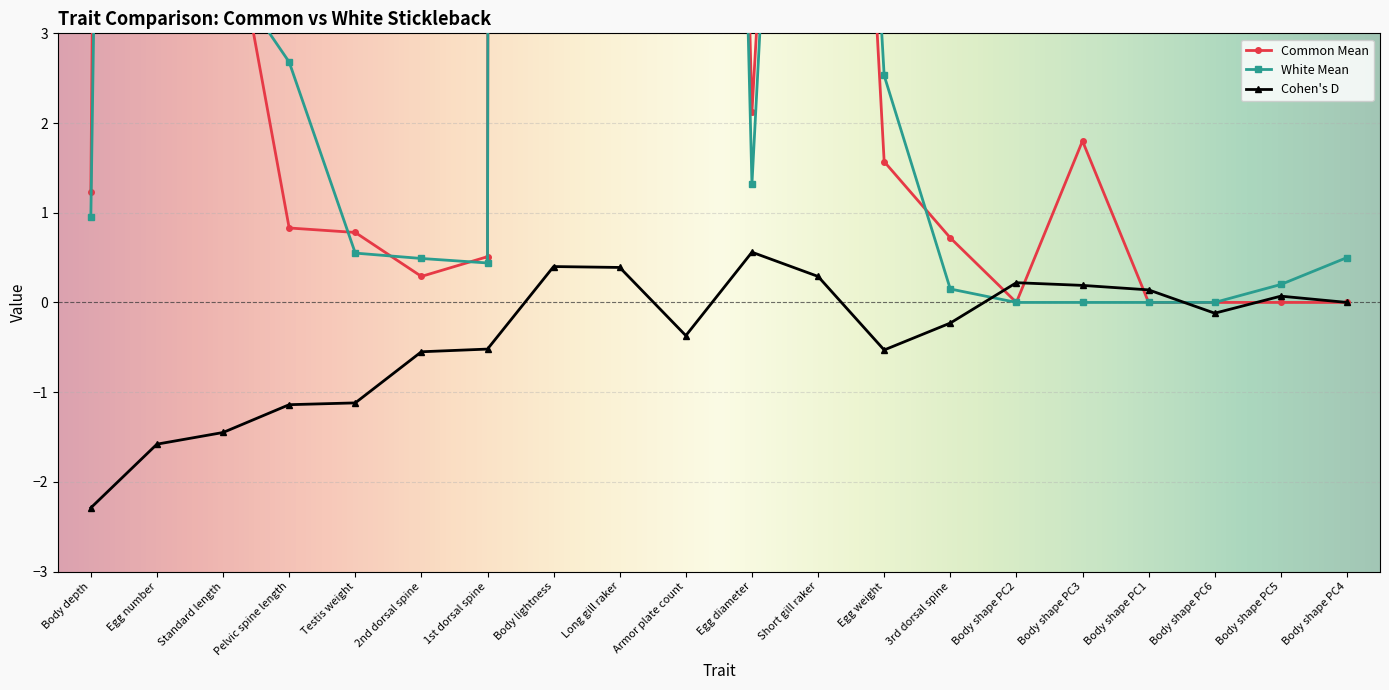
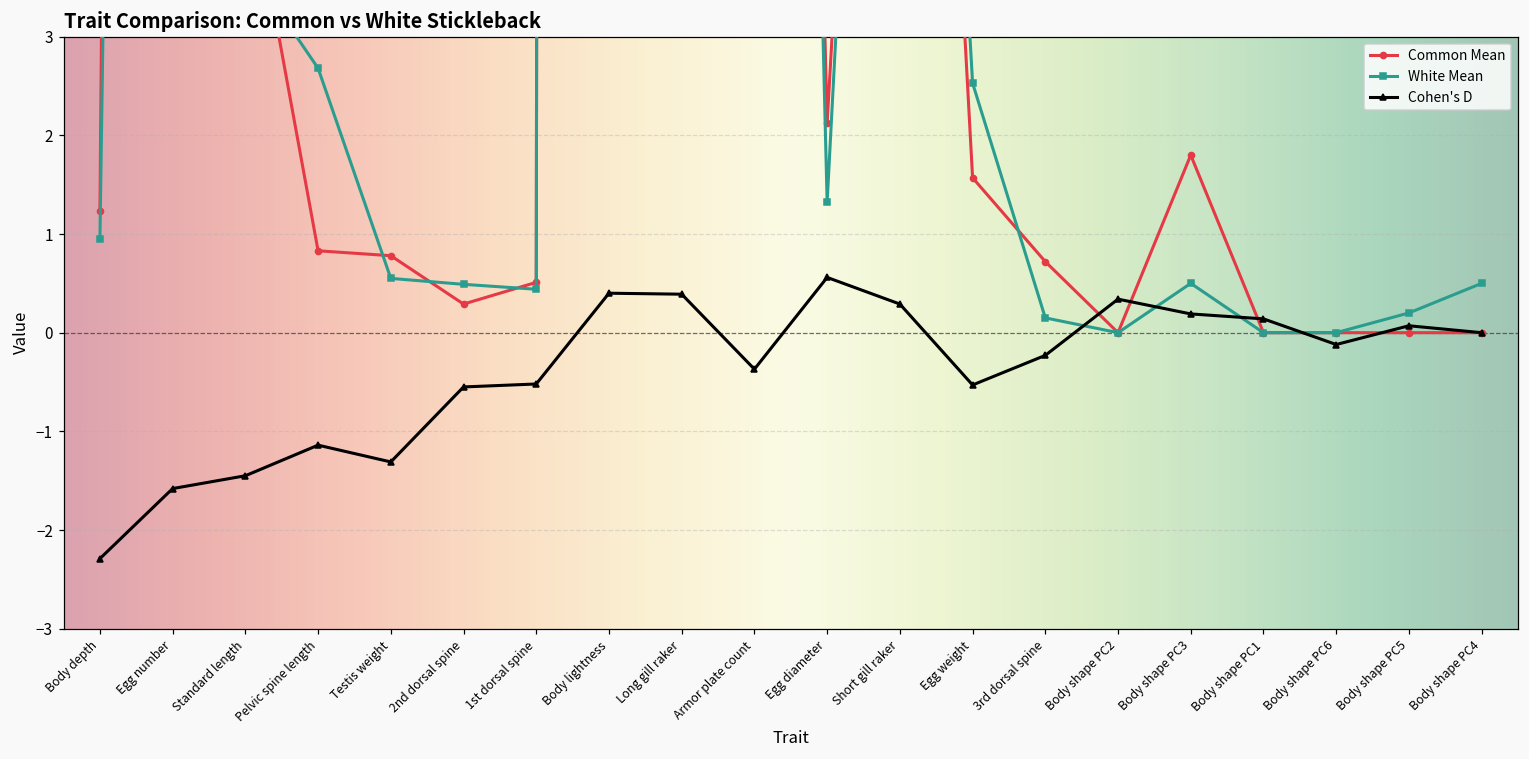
Cohen's D, Testis weight: -1.1 -> -1.3
Cohen's D, Body shape PC2: 0.2 -> 0.3
White Mean, Body shape PC3: 0.0 -> 0.5
